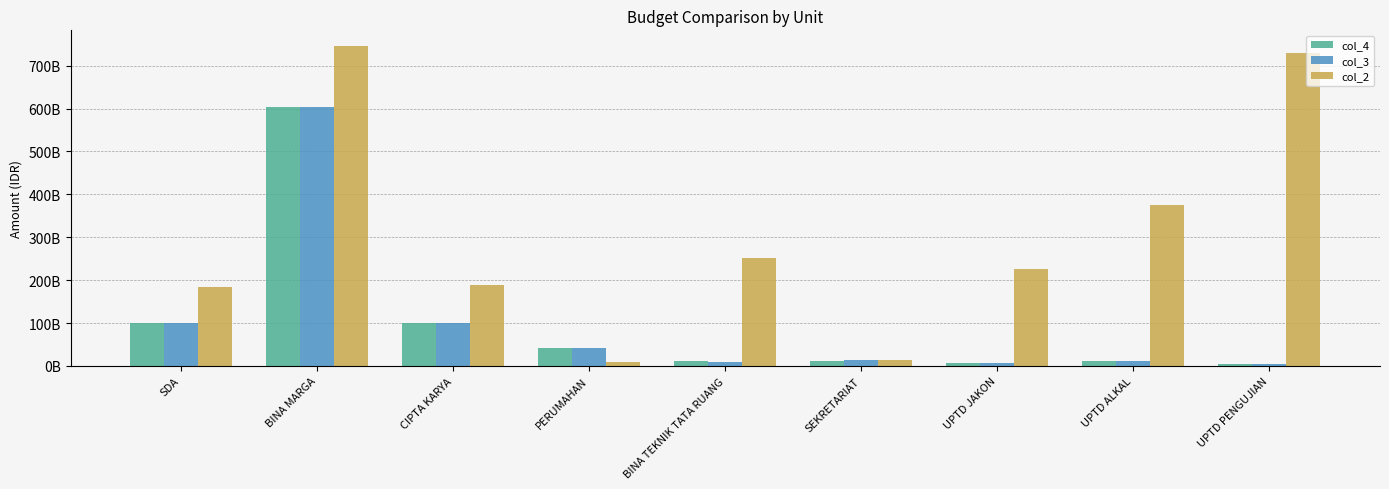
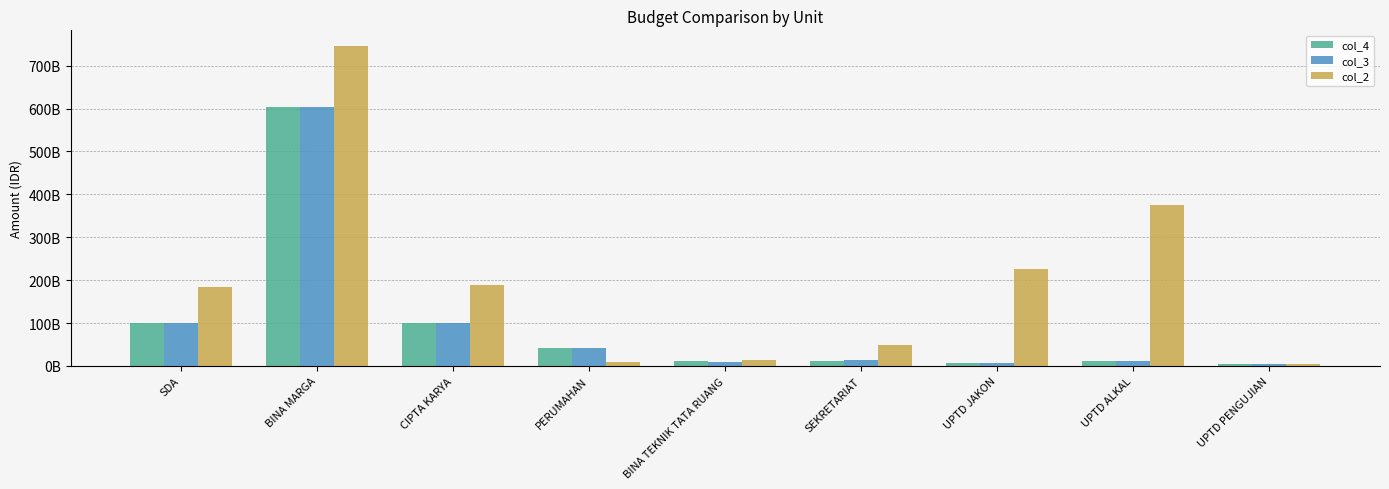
col_2, BINA TEKNIK TATA RUANG: 250000000000 -> 20000000000
col_2, SEKRETARIAT: 20000000000 -> 50000000000
col_2, UPTD PENGUJIAN: 730000000000 -> 0
